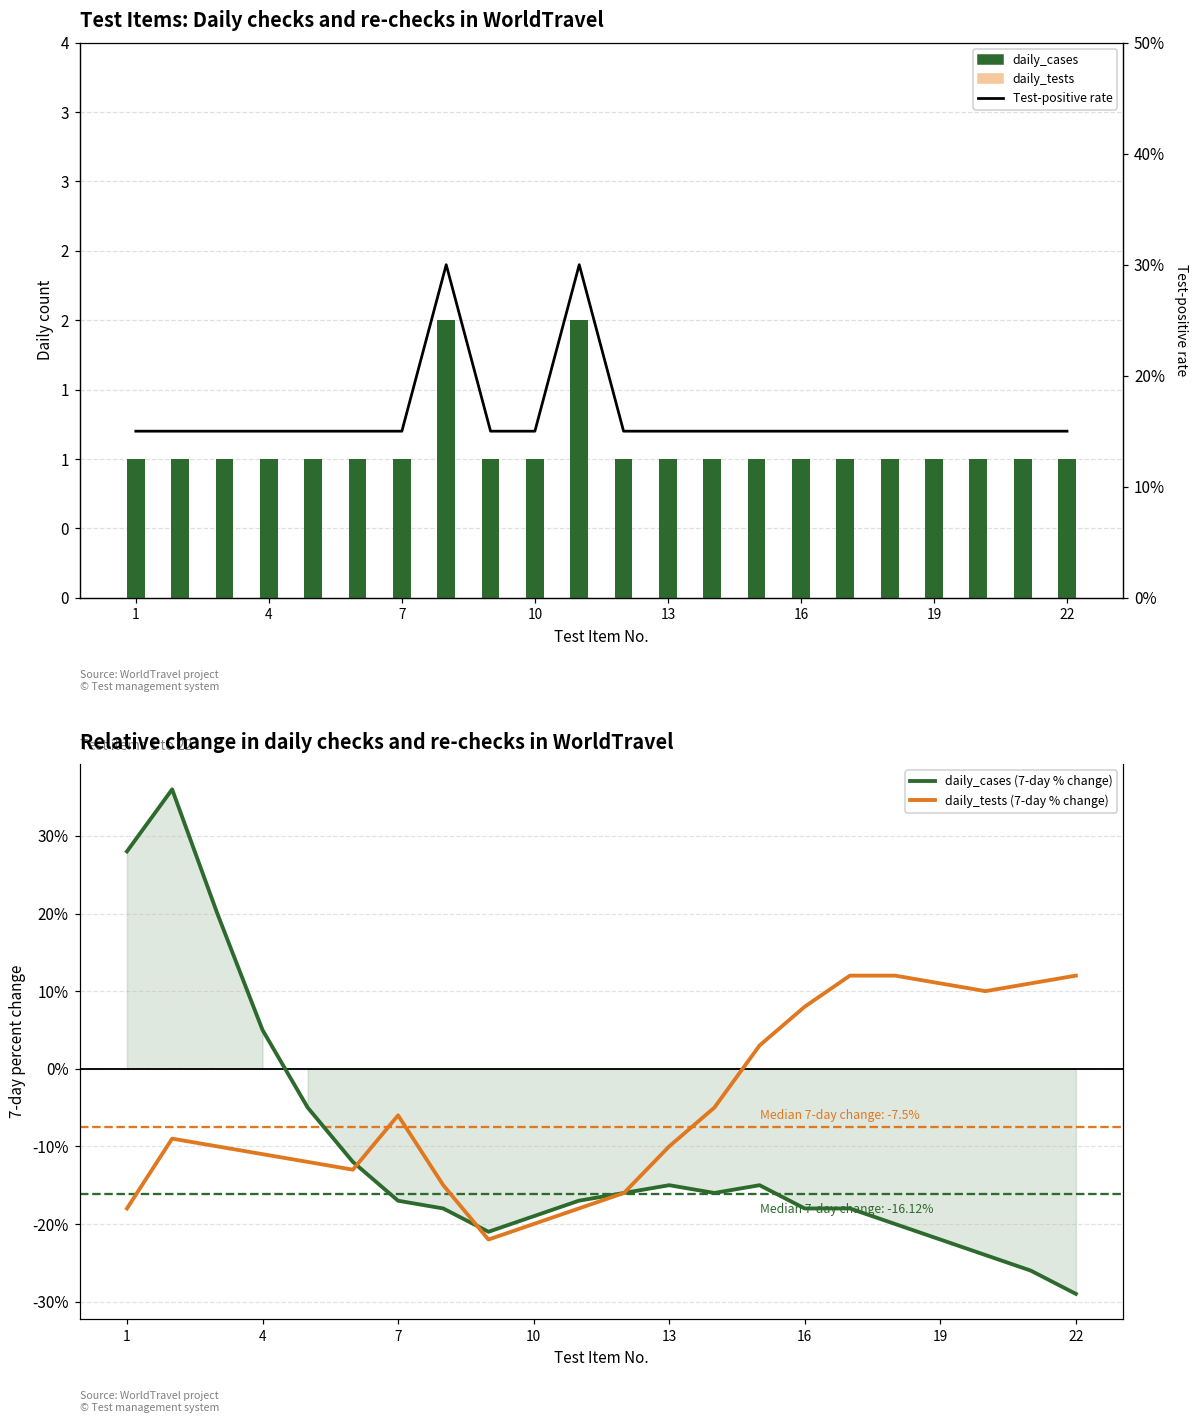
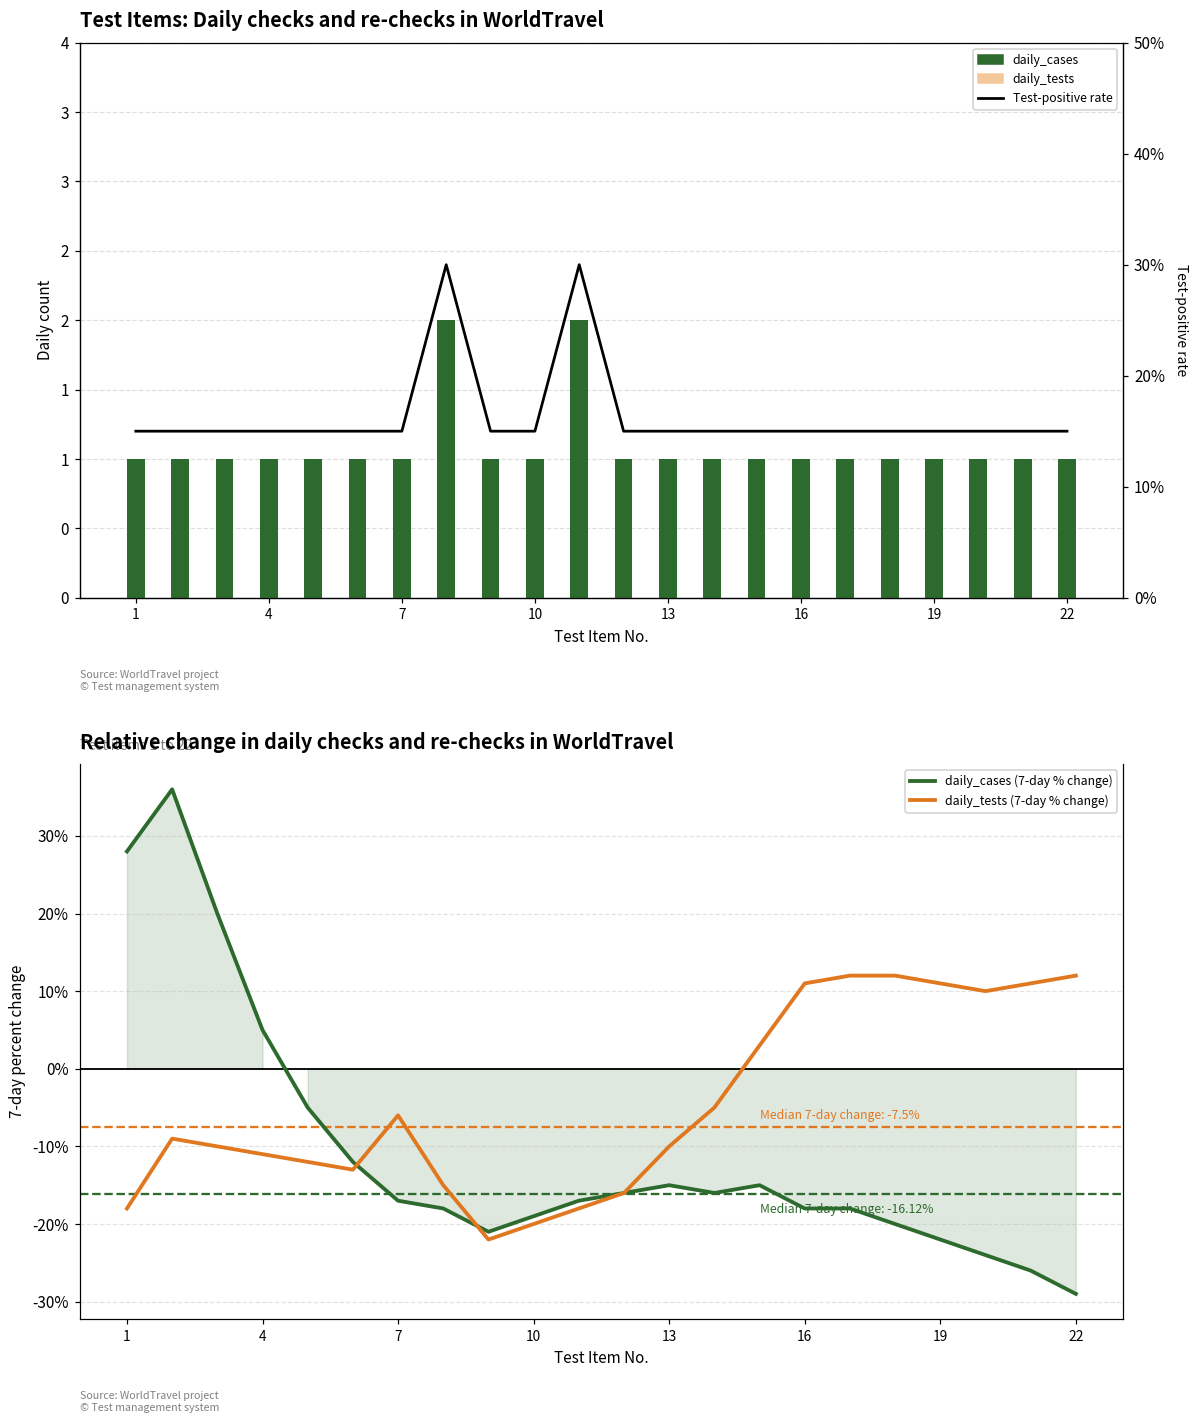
Relative change in daily checks and re-checks in WorldTravel, daily_tests (7-day % change), 16: 8% -> 11%
